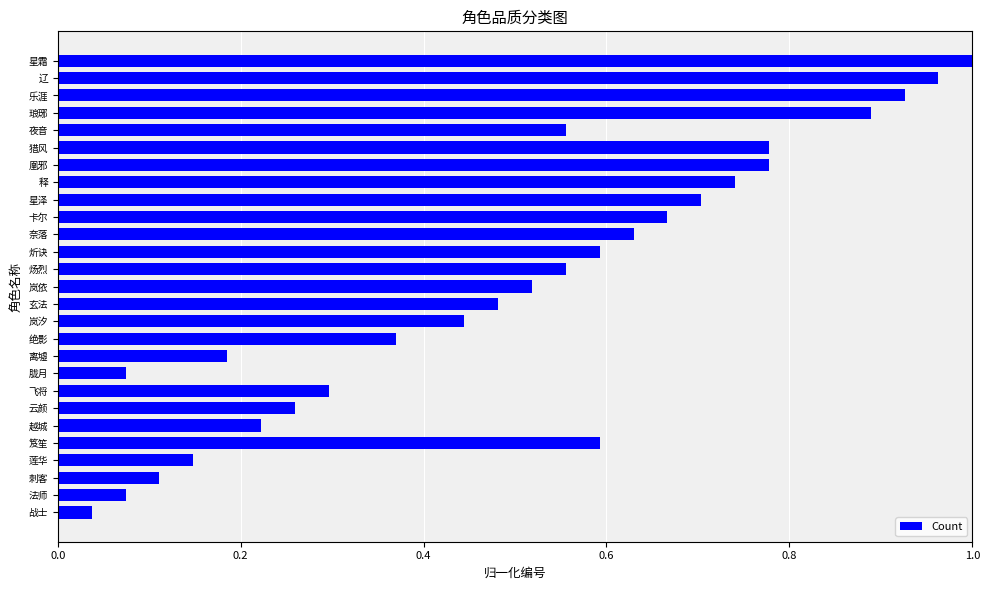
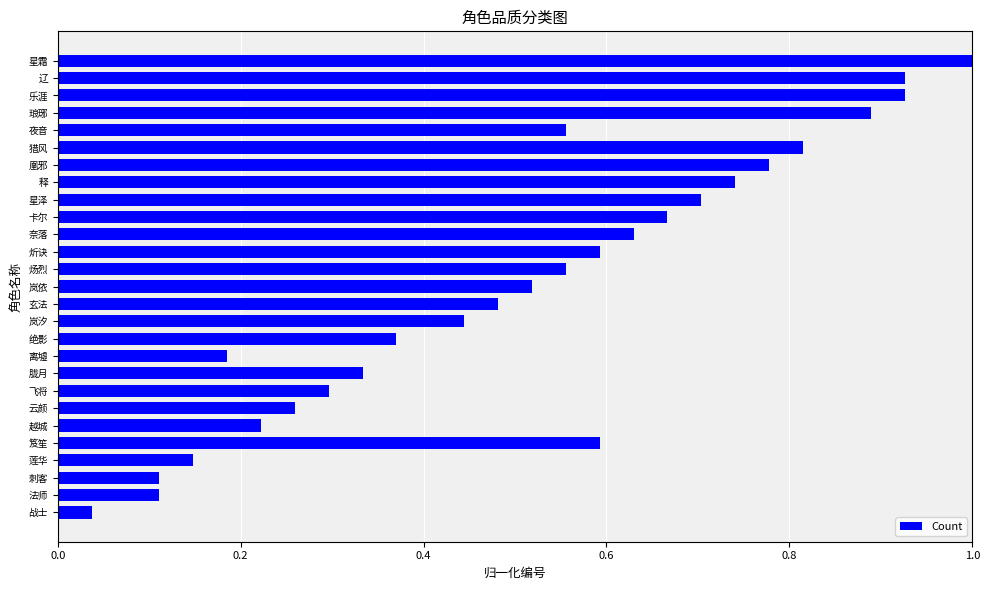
辽: 0.96 -> 0.93
猎风: 0.78 -> 0.81
胧月: 0.07 -> 0.33
法师: 0.07 -> 0.11
